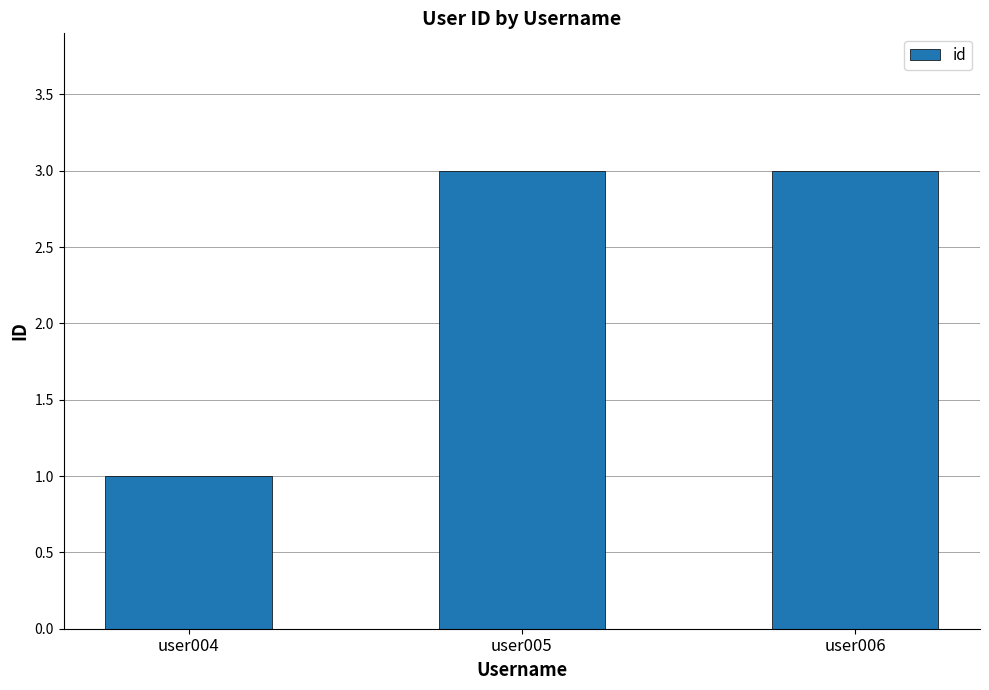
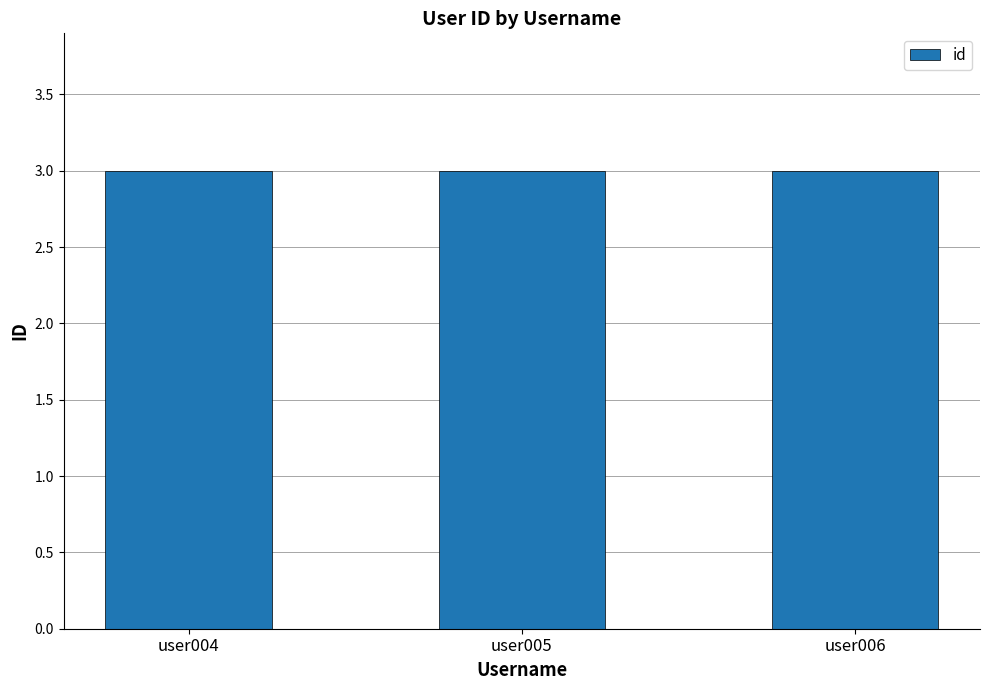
user004: 1 -> 3
